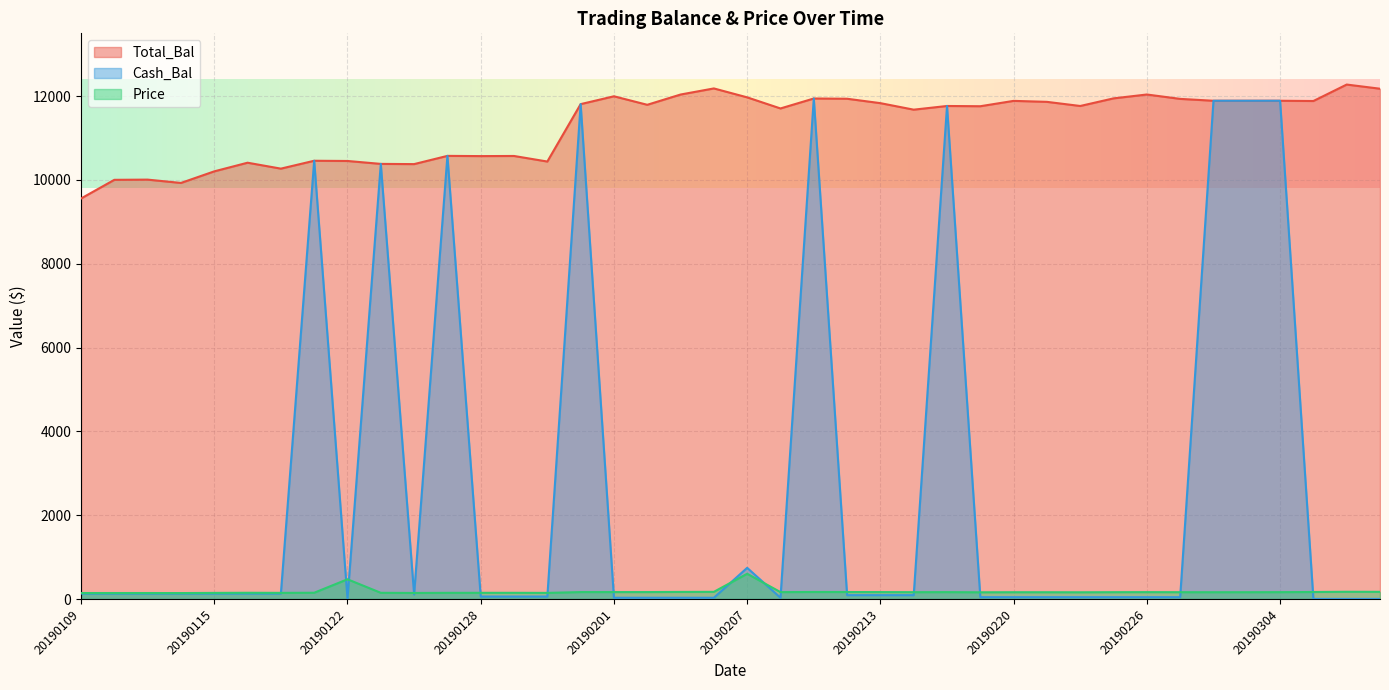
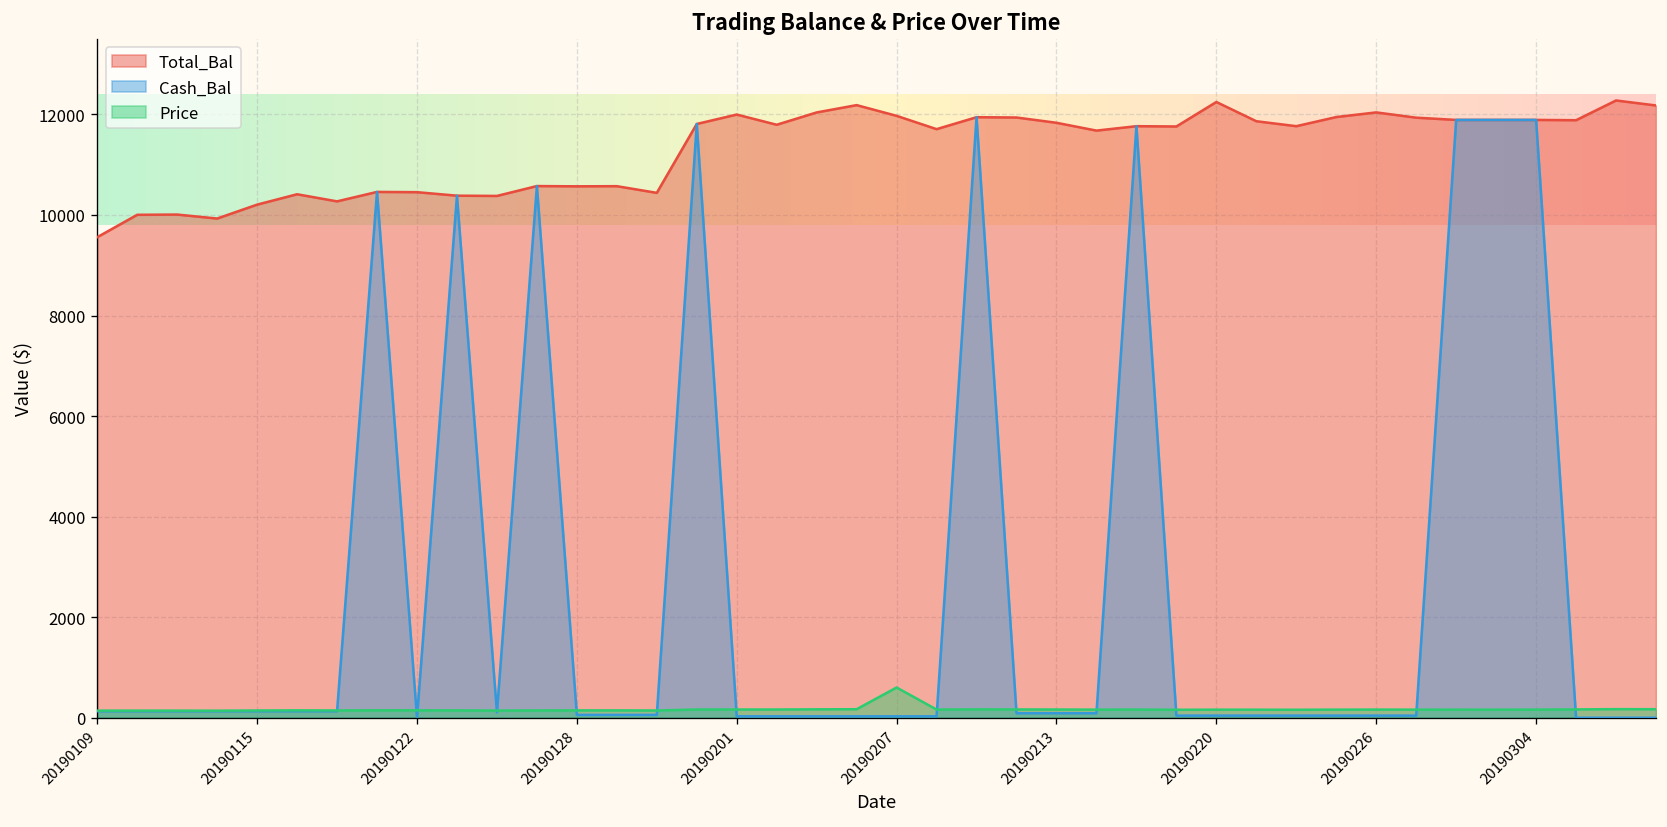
Price, 20190122: 500 -> 100
Cash_Bal, 20190207: 700 -> 0
Total_Bal, 20190220: 11900 -> 12200
